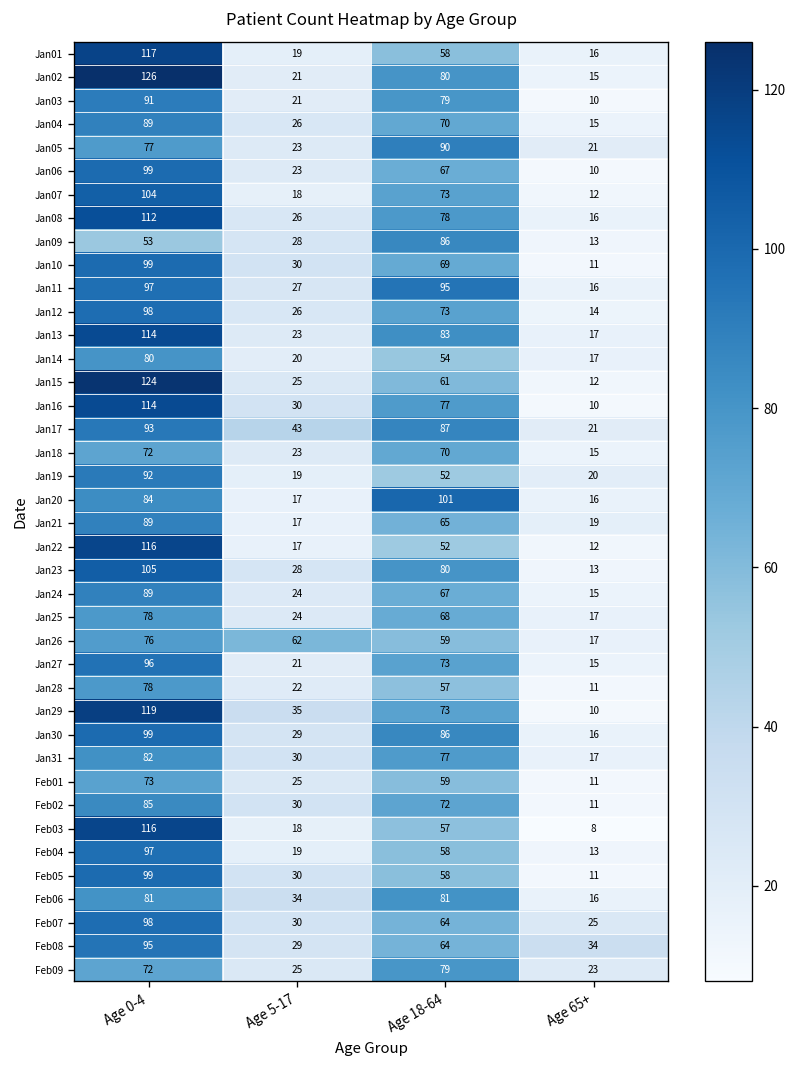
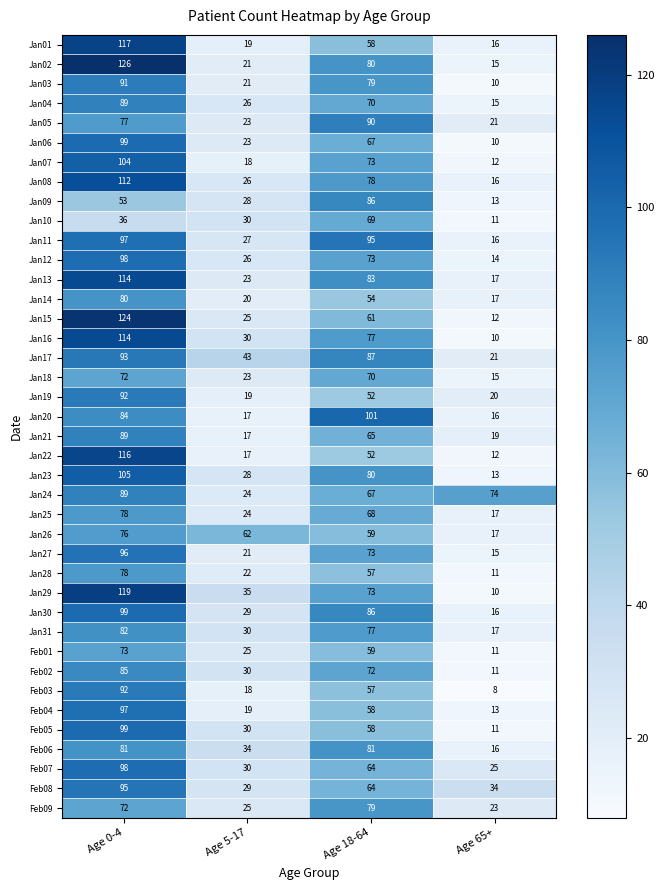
Jan10, Age 0-4: 99 -> 36
Jan24, Age 65+: 15 -> 74
Feb03, Age 0-4: 116 -> 92
